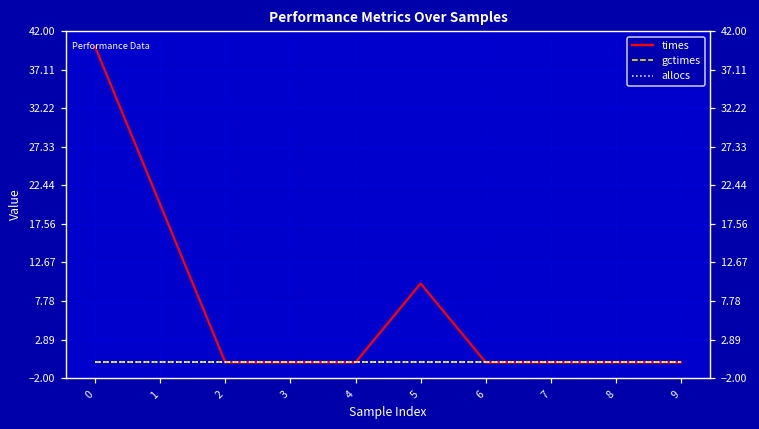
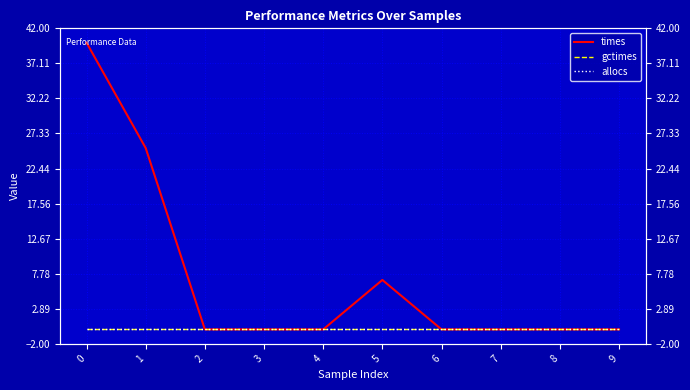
times, 1: 20 -> 25
times, 5: 10 -> 7
